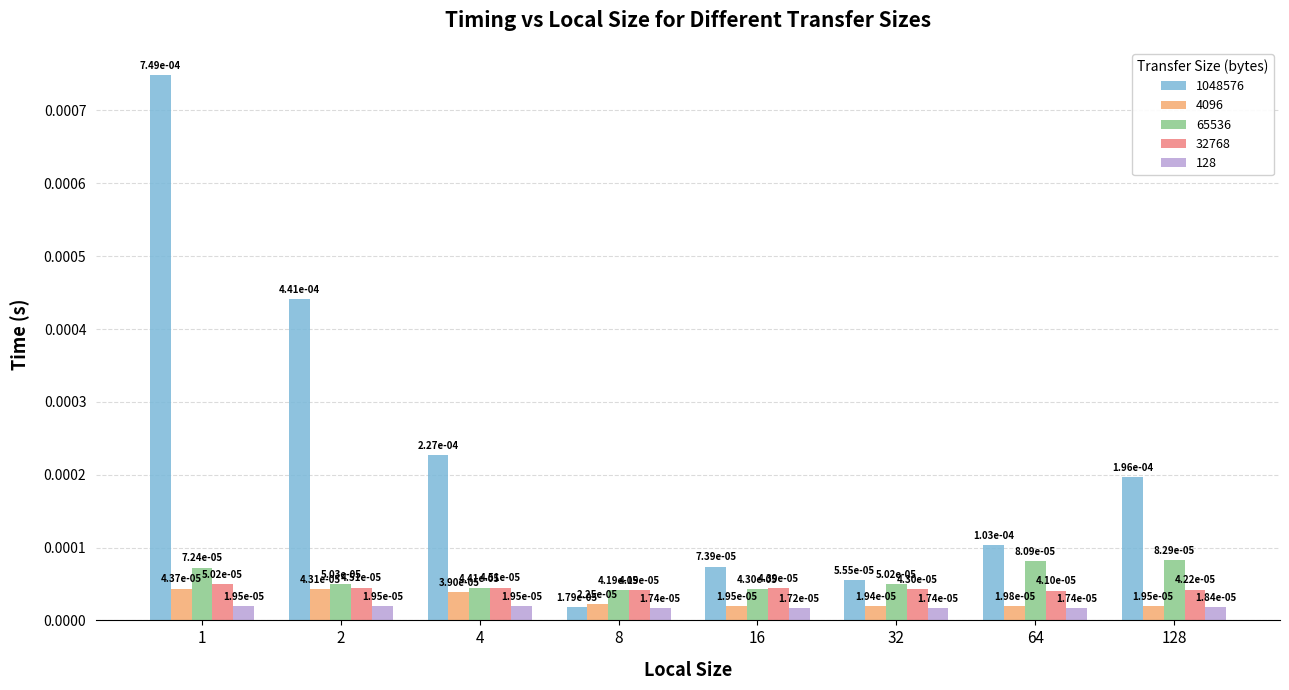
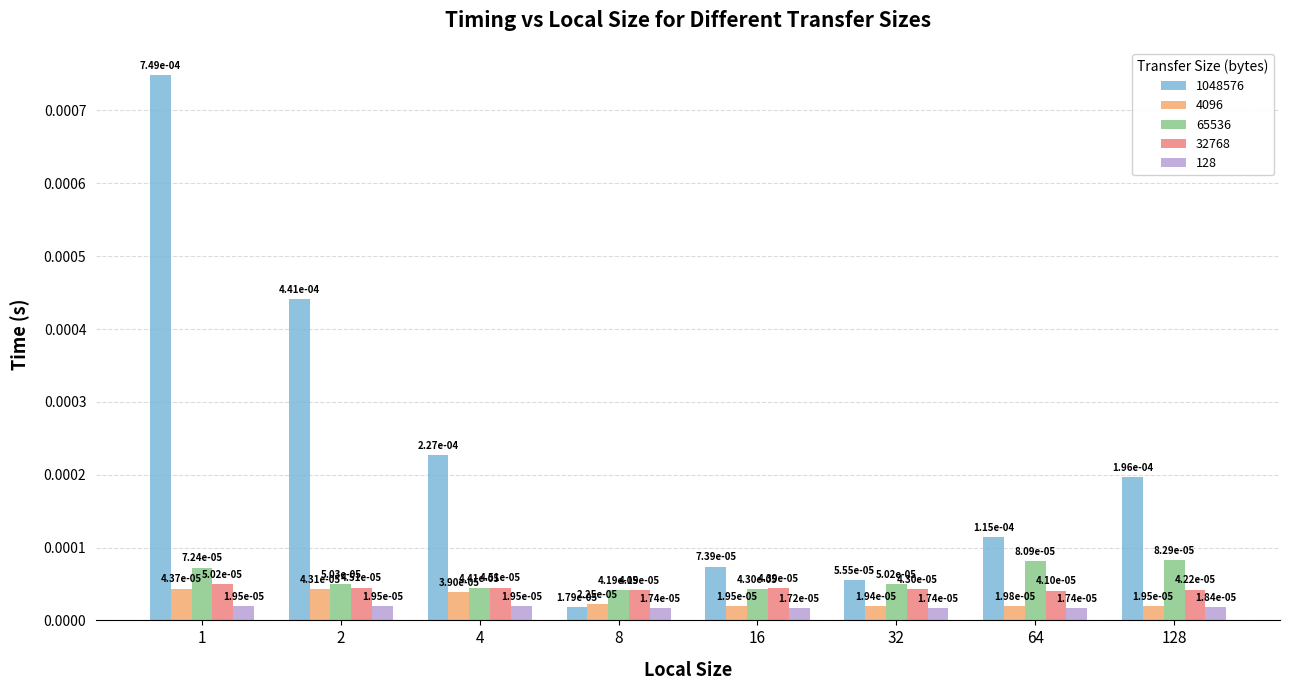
1048576, 64: 1.03e-04 -> 1.15e-04
